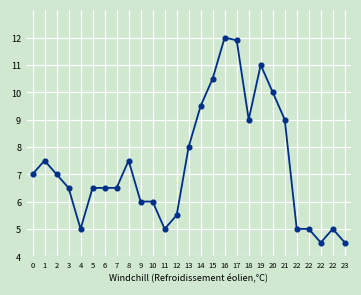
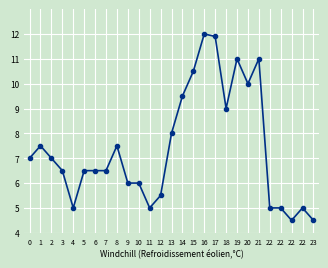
21: 9 -> 11
